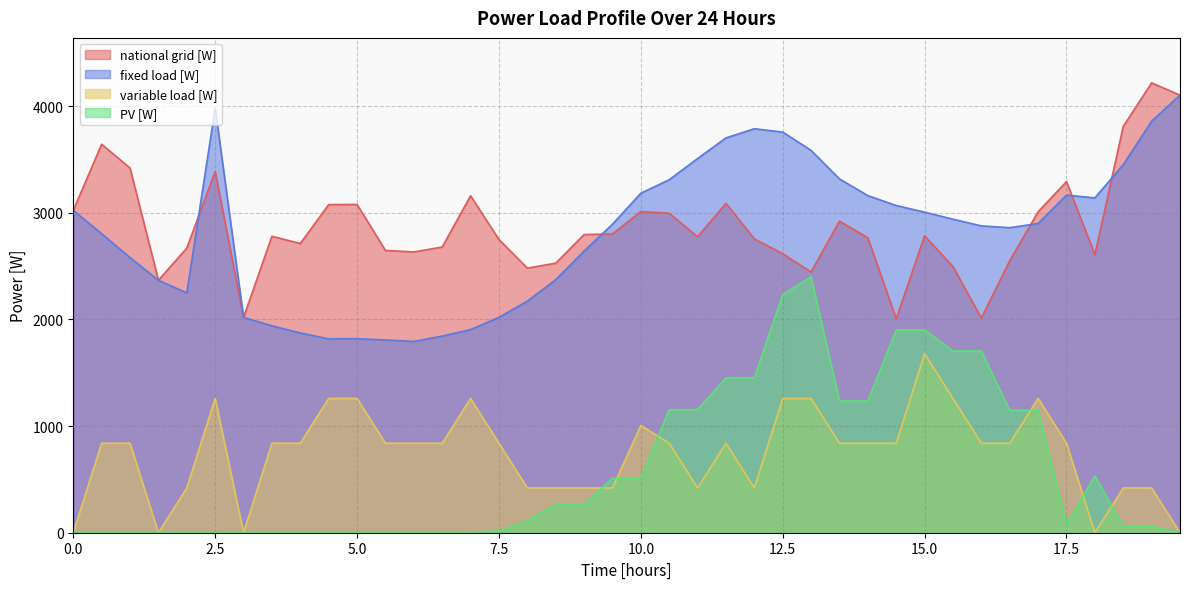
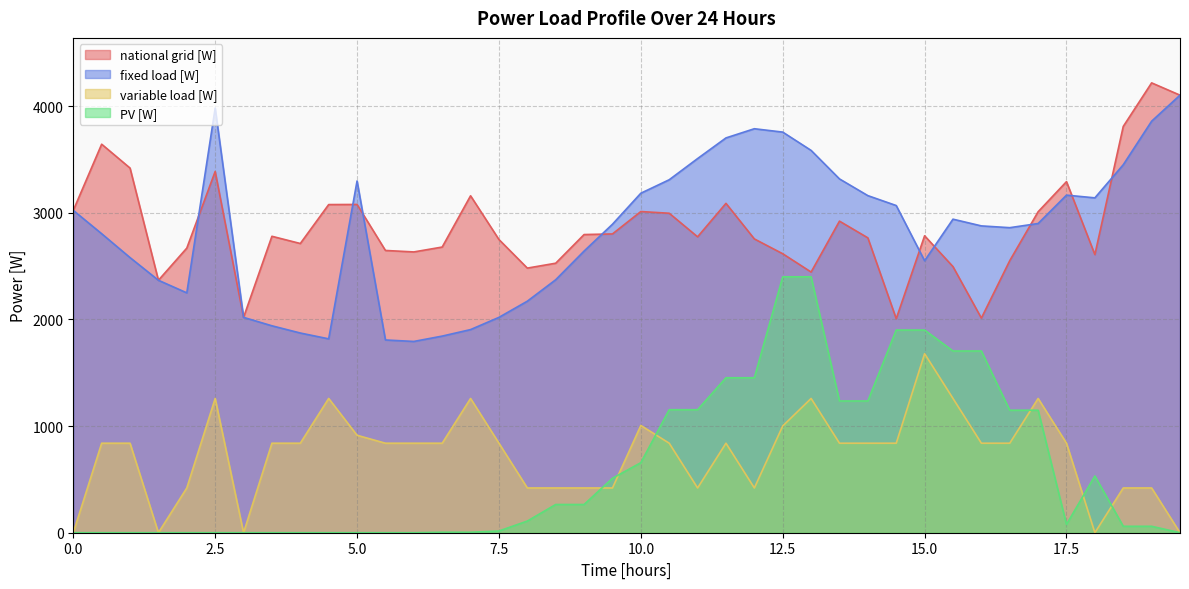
fixed load [W], 5.0: 1820 -> 3300
variable load [W], 5.0: 1260 -> 910
PV [W], 10.0: 510 -> 660
variable load [W], 12.5: 1260 -> 1000
PV [W], 12.5: 2230 -> 2400
fixed load [W], 15.0: 3010 -> 2550
